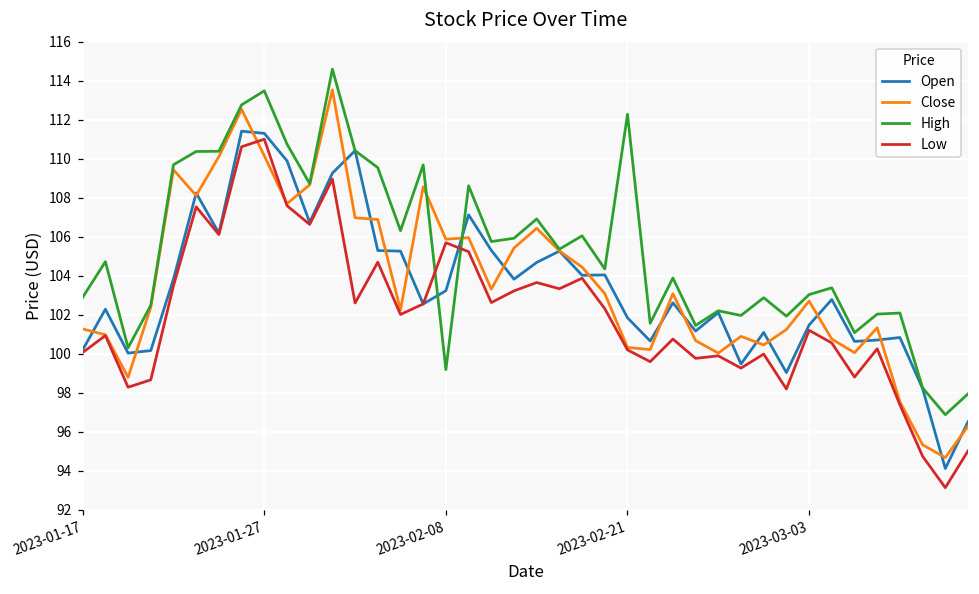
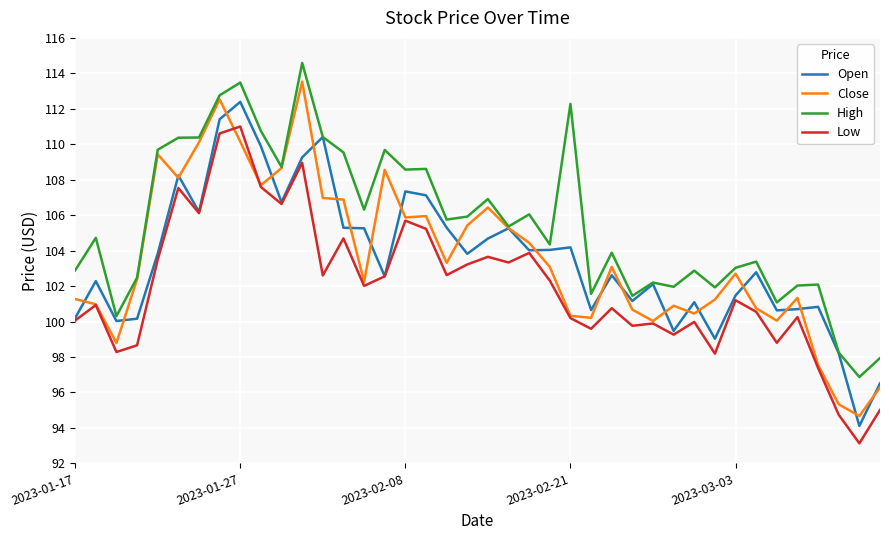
Open, 2023-01-27: 111.3 -> 112.4
Open, 2023-02-08: 103.2 -> 107.3
High, 2023-02-08: 99.2 -> 108.6
Open, 2023-02-21: 101.8 -> 104.2
